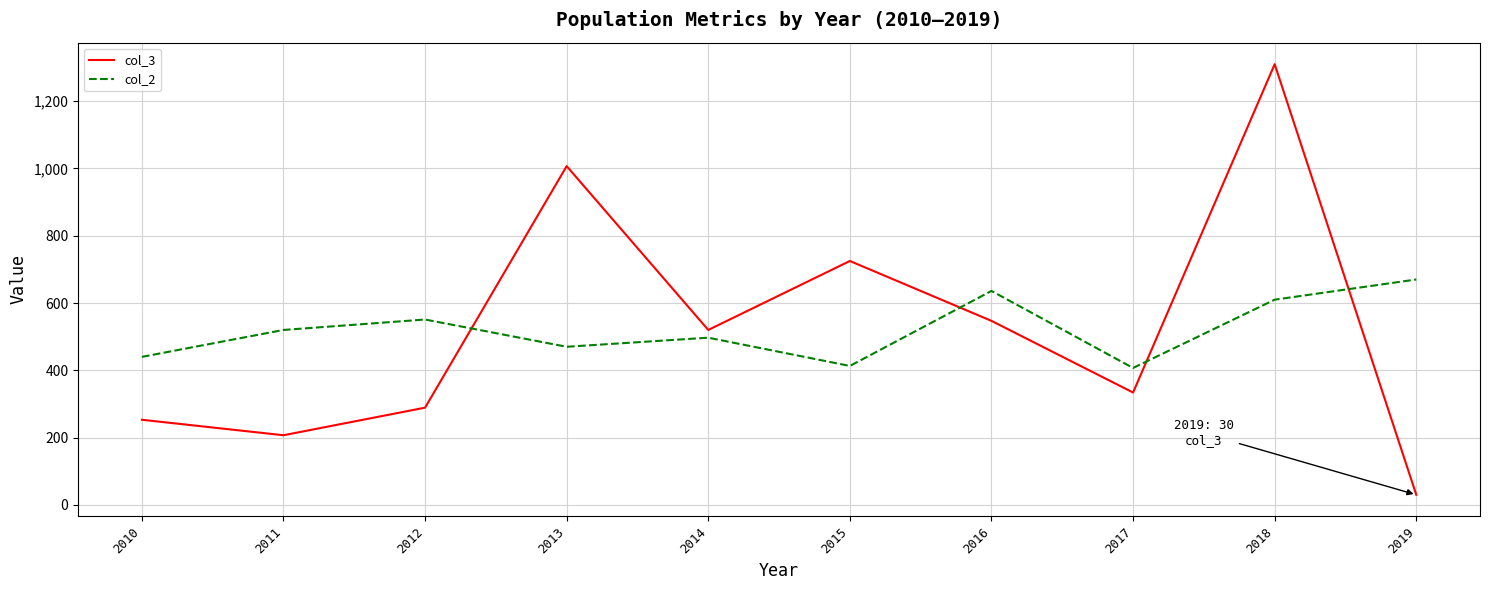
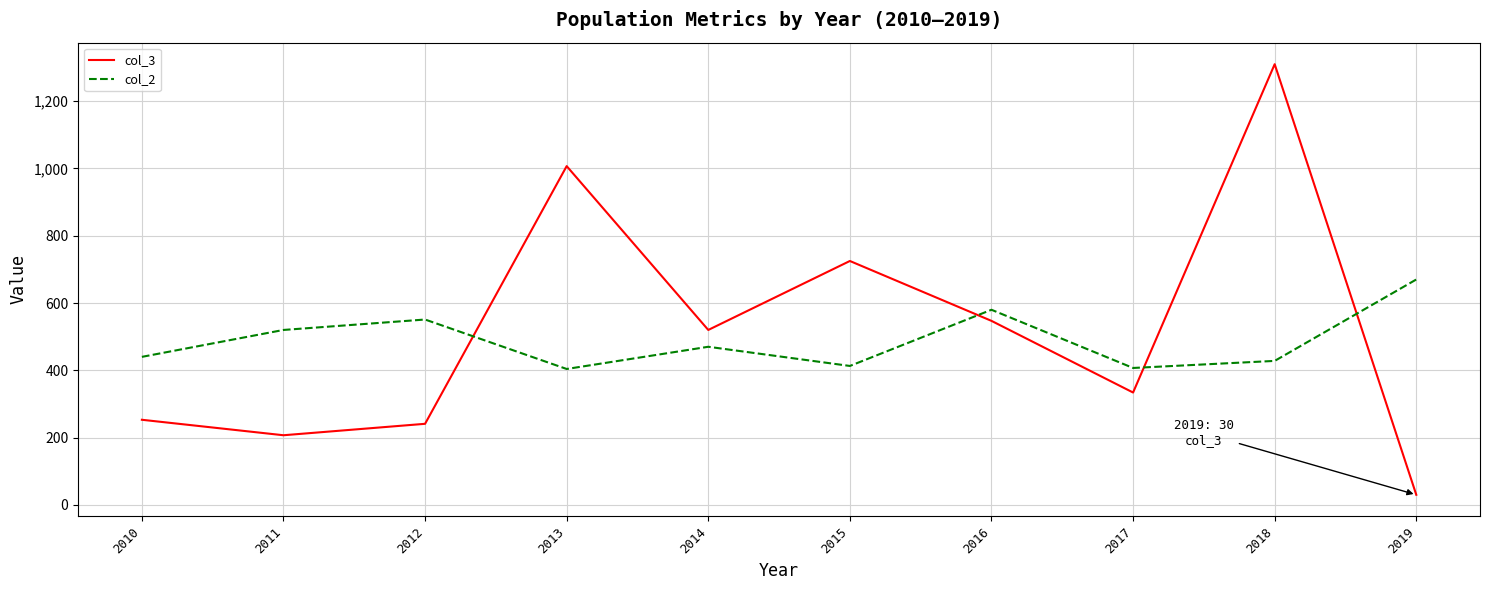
col_3, 2012: 290 -> 240
col_2, 2013: 470 -> 400
col_2, 2014: 500 -> 470
col_2, 2016: 640 -> 580
col_2, 2018: 610 -> 430
